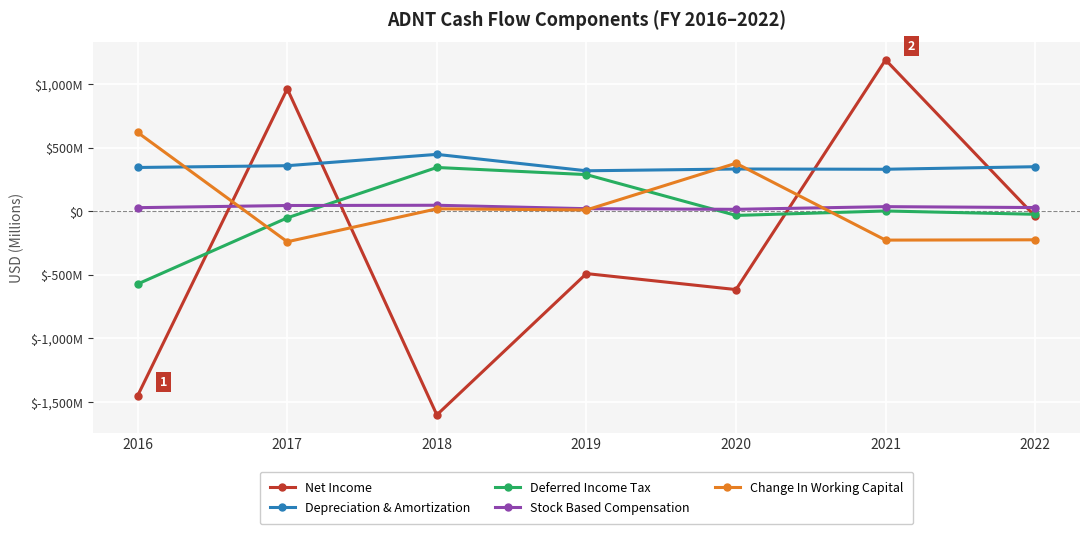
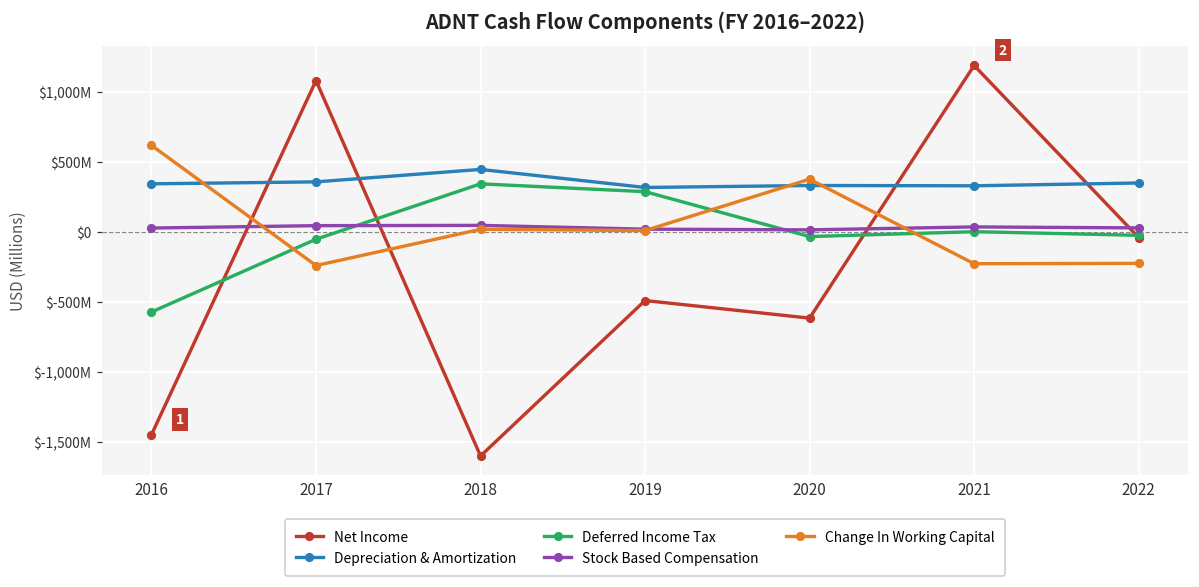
Net Income, 2017: $960,000,000 -> $1,080,000,000
